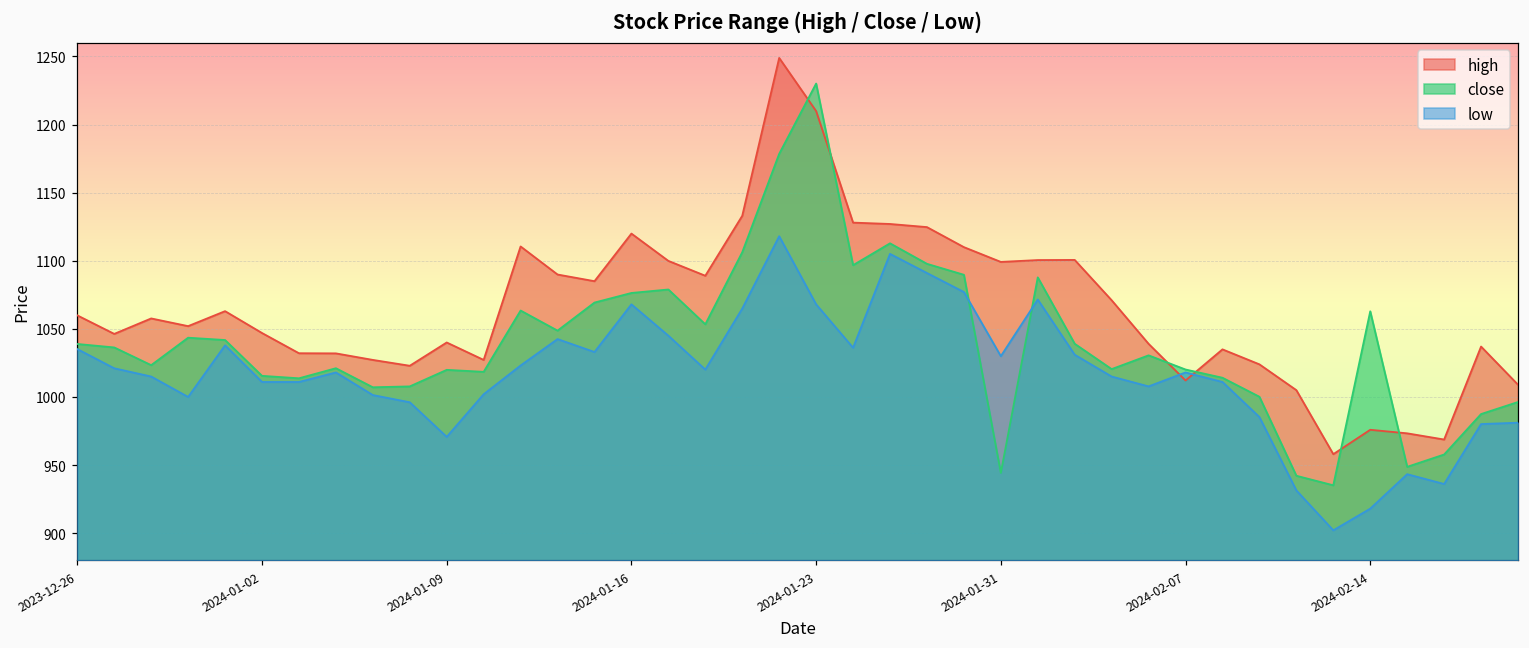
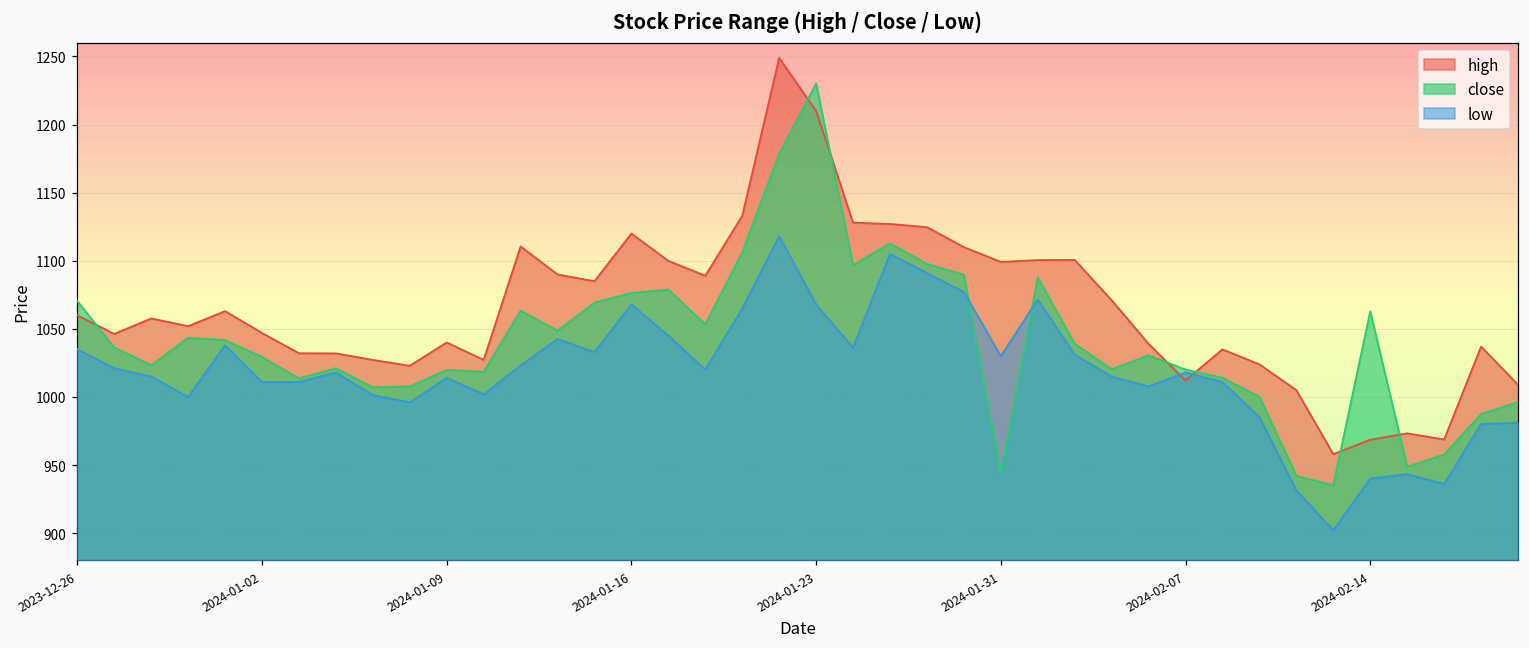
close, 2023-12-26: 1039 -> 1070
close, 2024-01-02: 1016 -> 1029
low, 2024-01-09: 971 -> 1014
high, 2024-02-14: 976 -> 969
low, 2024-02-14: 918 -> 940
